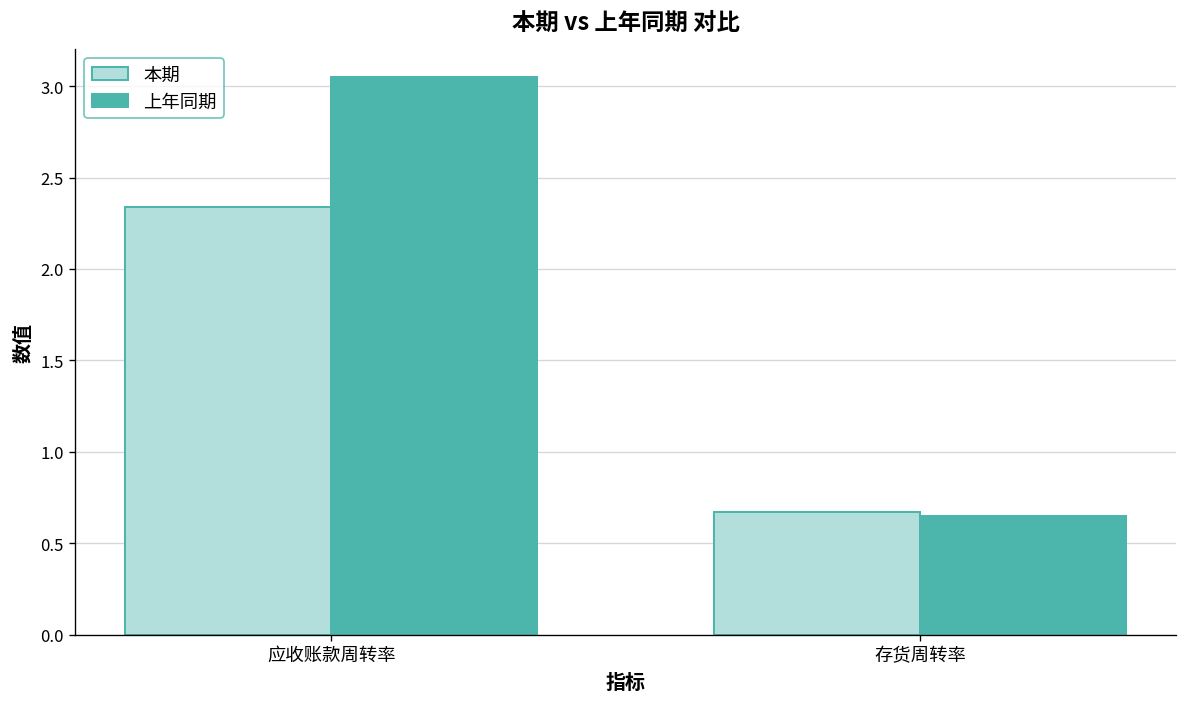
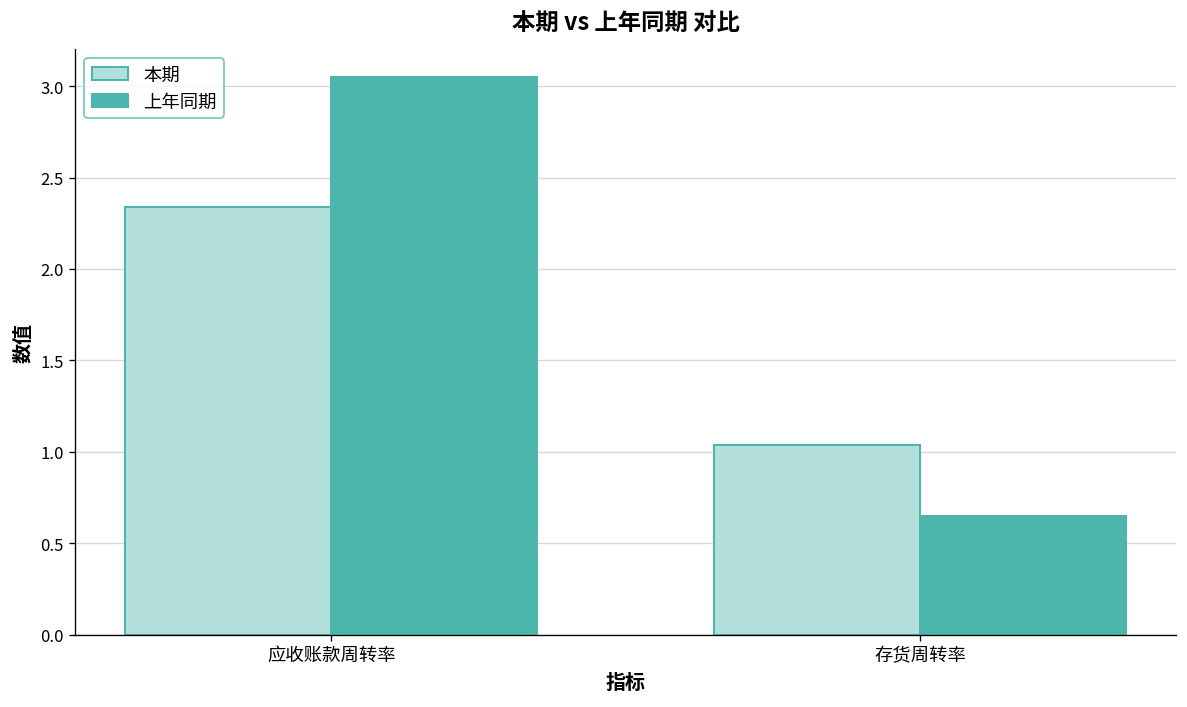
本期, 存货周转率: 0.67 -> 1.04
